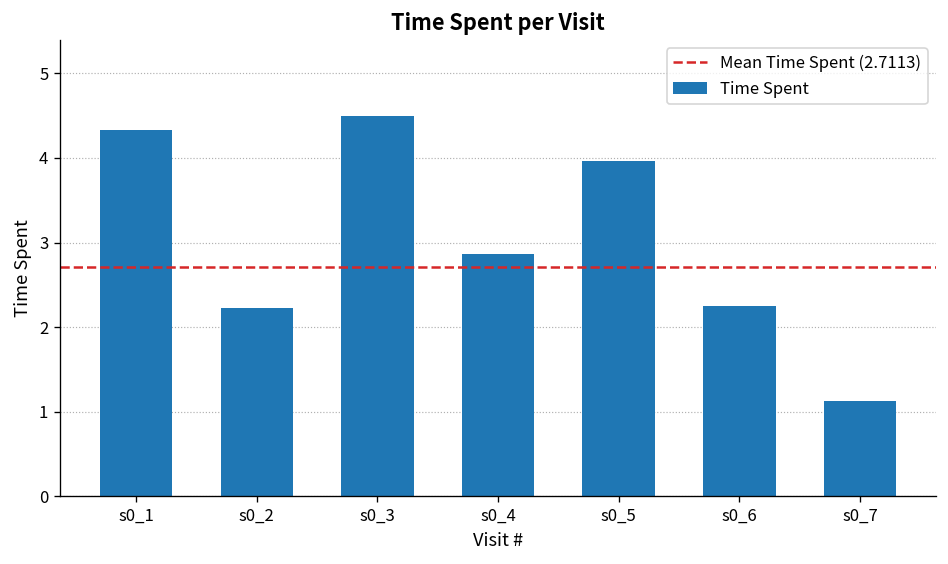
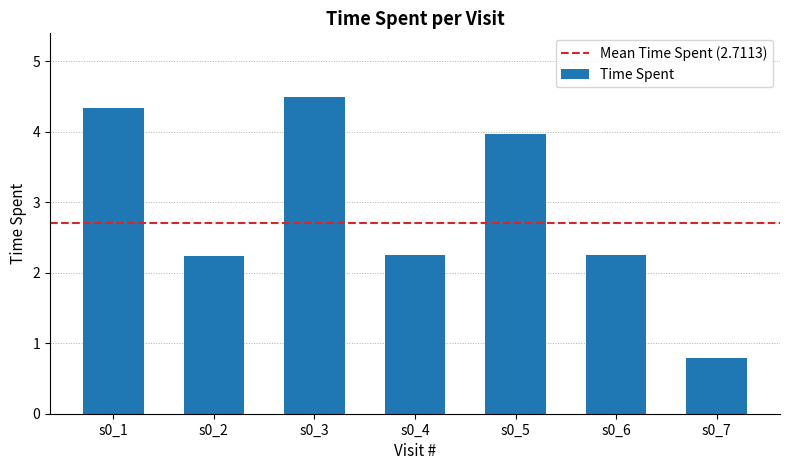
s0_4: 2.9 -> 2.2
s0_7: 1.1 -> 0.8
